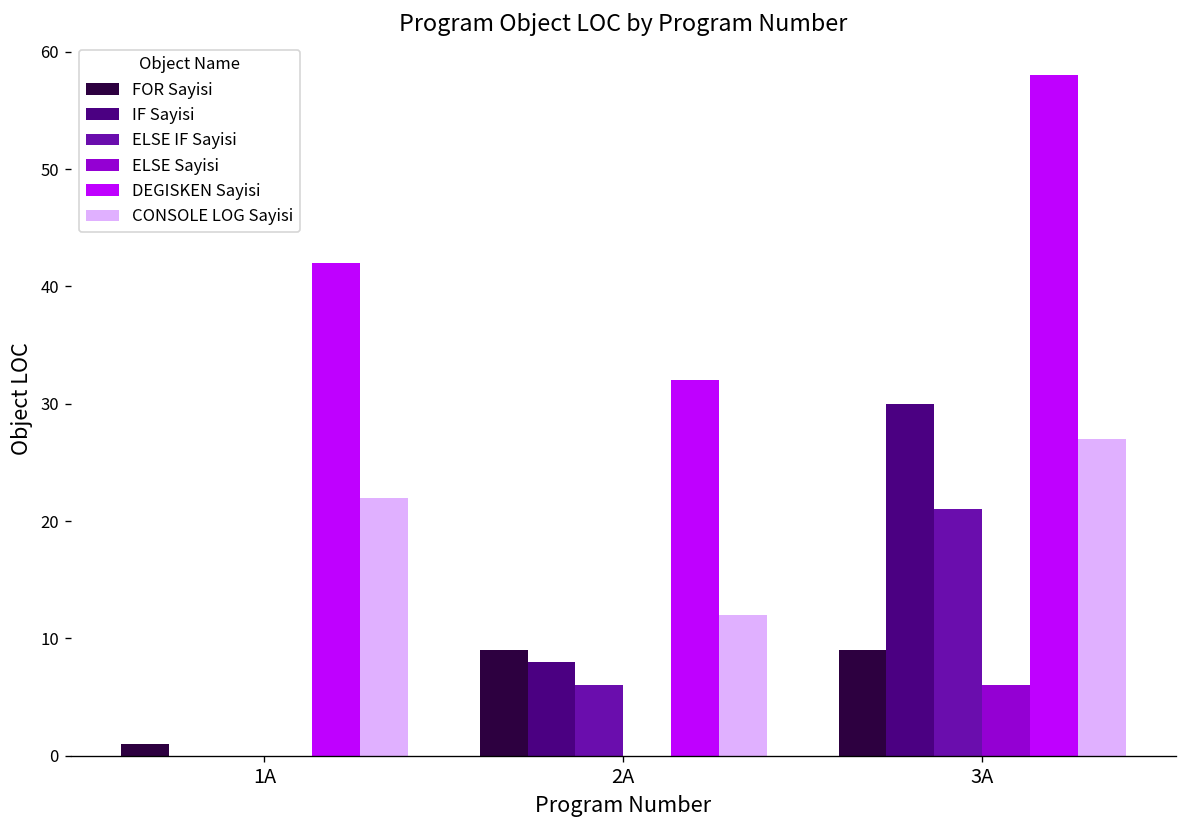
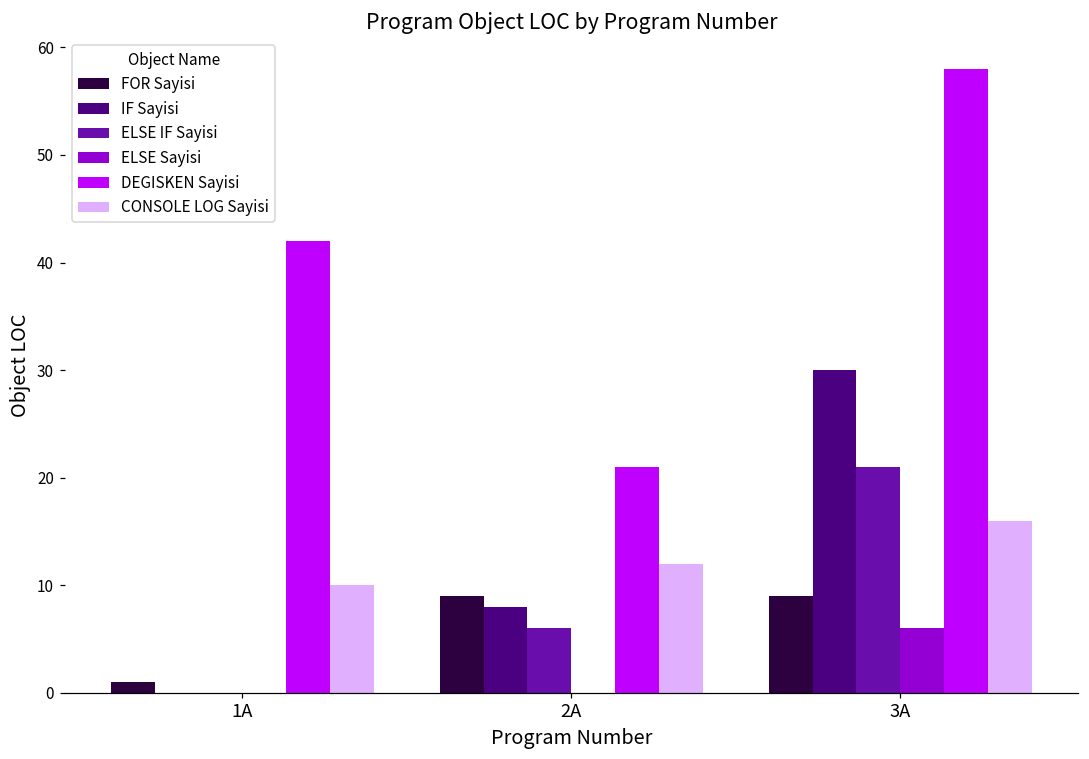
CONSOLE LOG Sayisi, 1A: 22 -> 10
DEGISKEN Sayisi, 2A: 32 -> 21
CONSOLE LOG Sayisi, 3A: 27 -> 16
